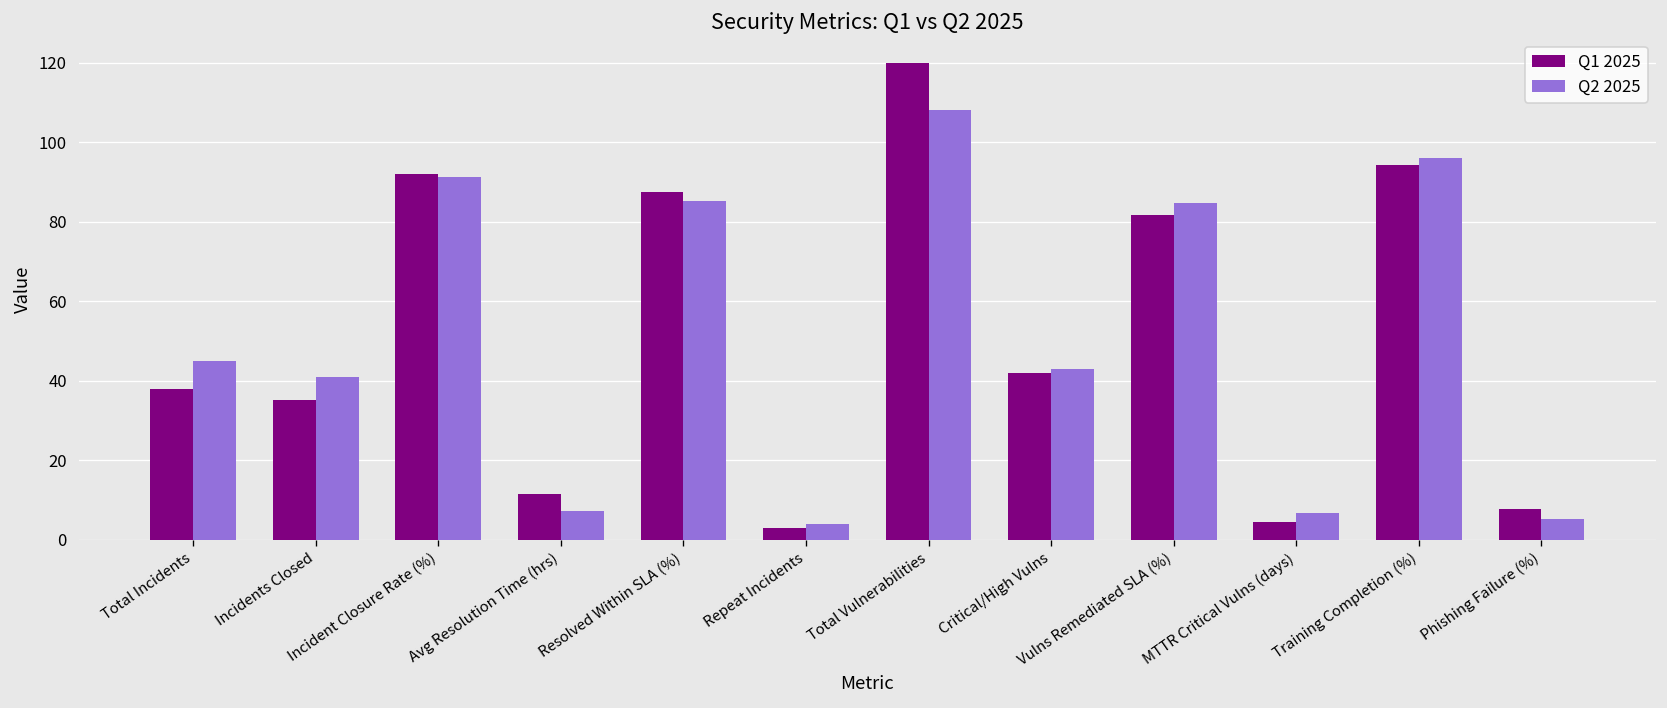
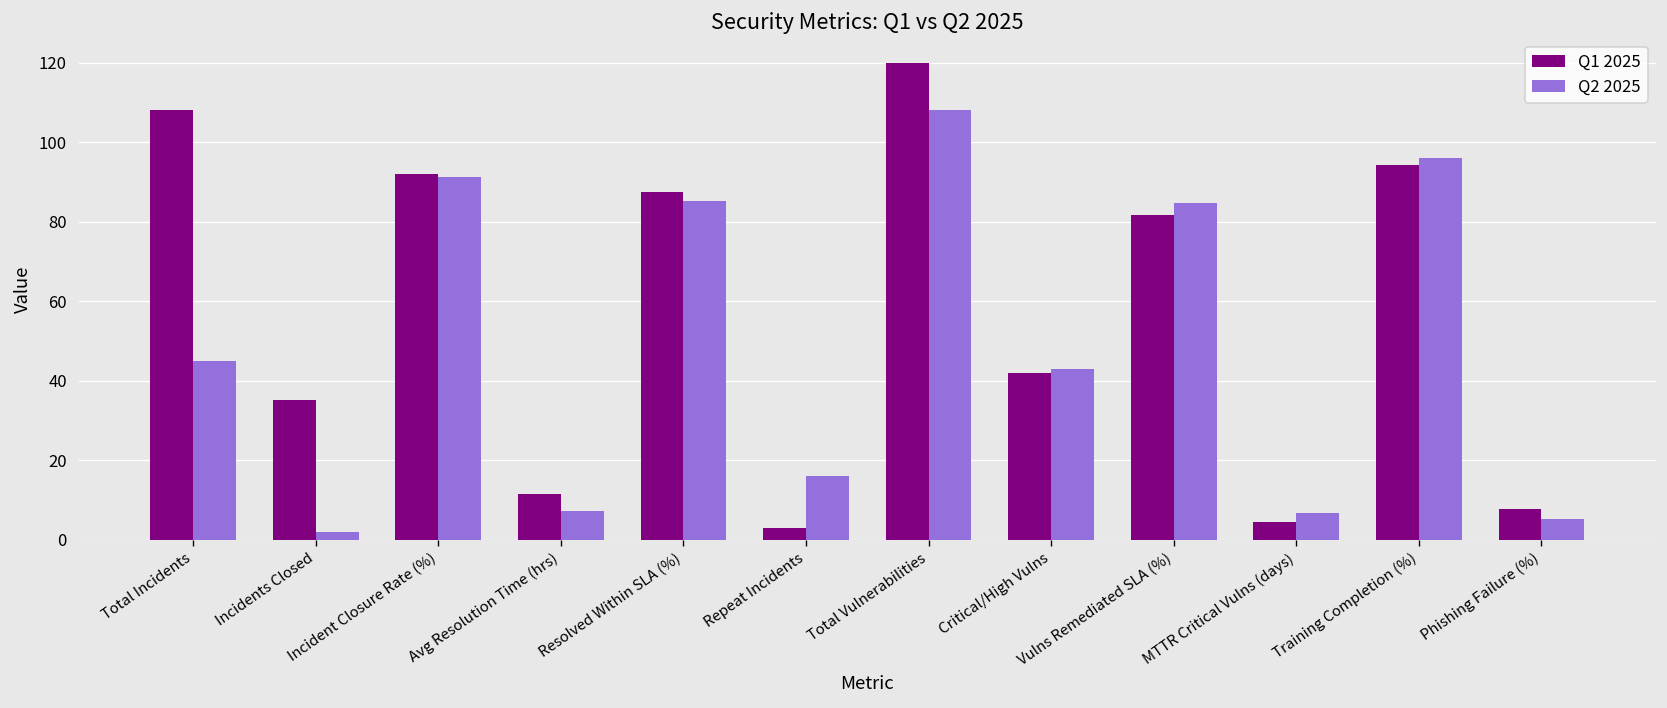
Q1 2025, Total Incidents: 38 -> 108
Q2 2025, Incidents Closed: 41 -> 2
Q2 2025, Repeat Incidents: 4 -> 16
